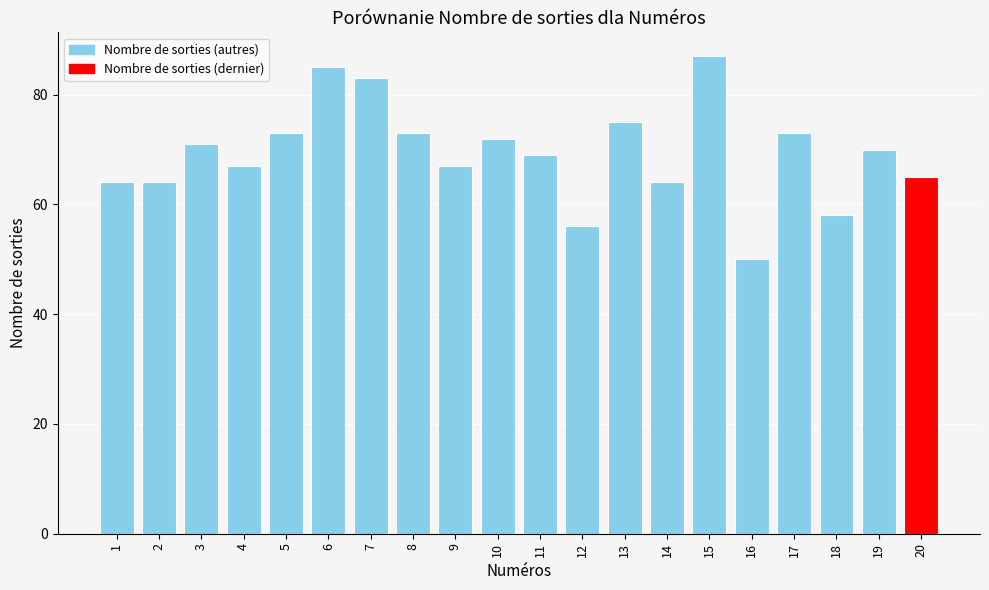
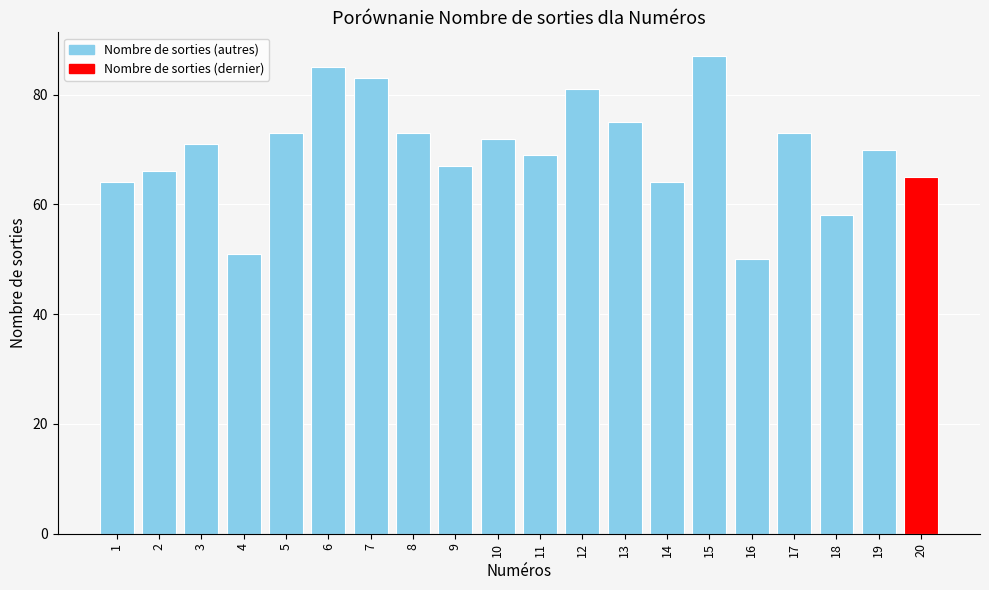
2: 64 -> 66
4: 67 -> 51
12: 56 -> 81
